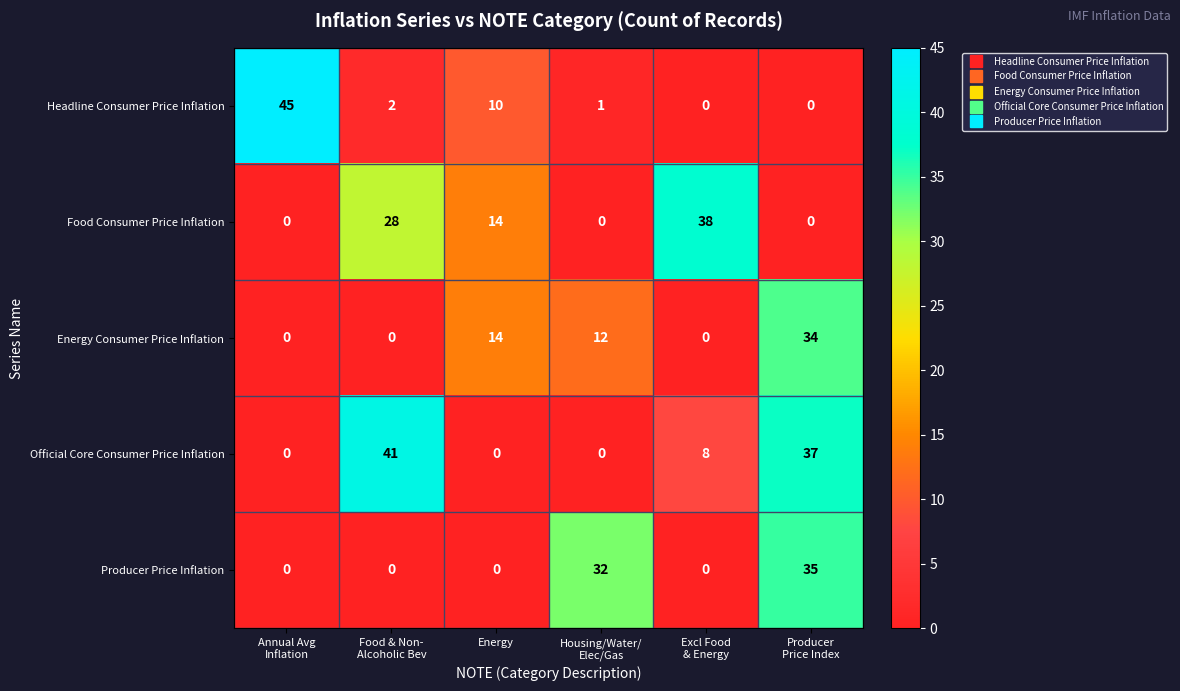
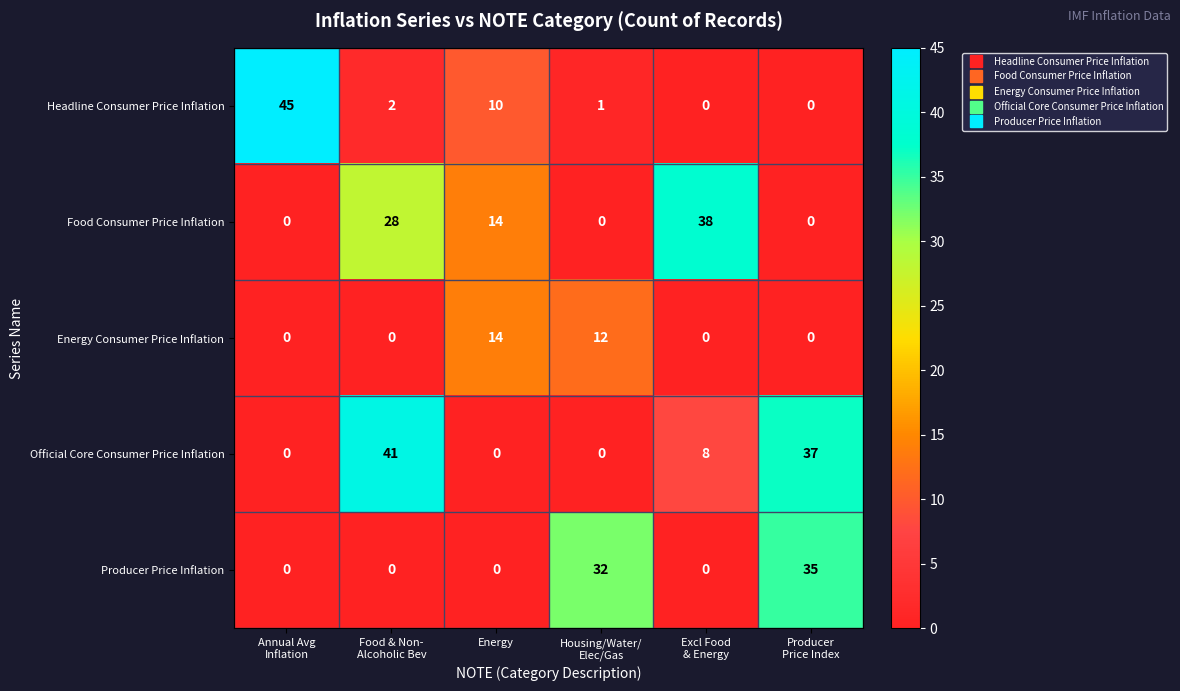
Energy Consumer Price Inflation, Producer Price Index: 34 -> 0
